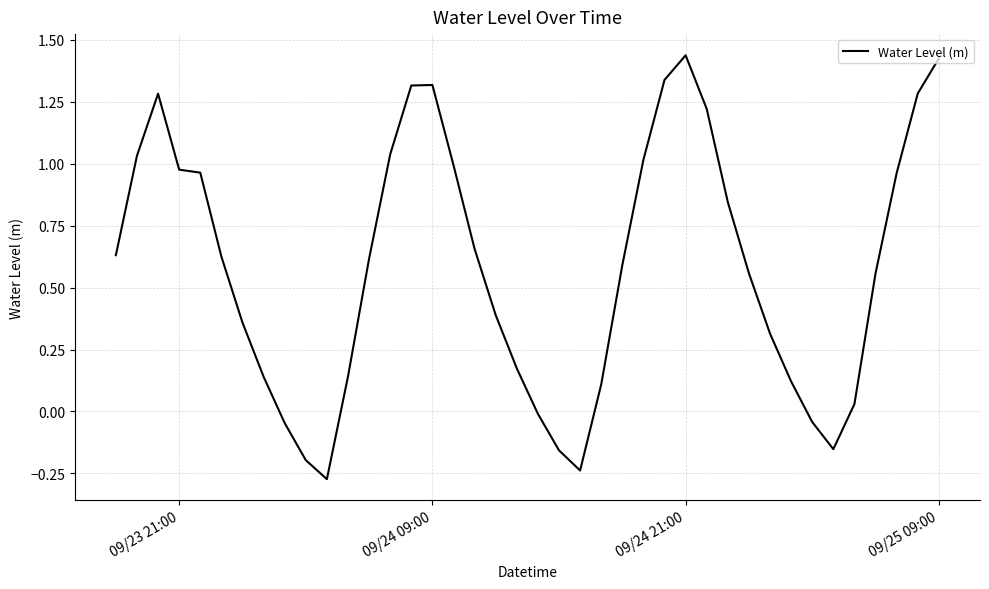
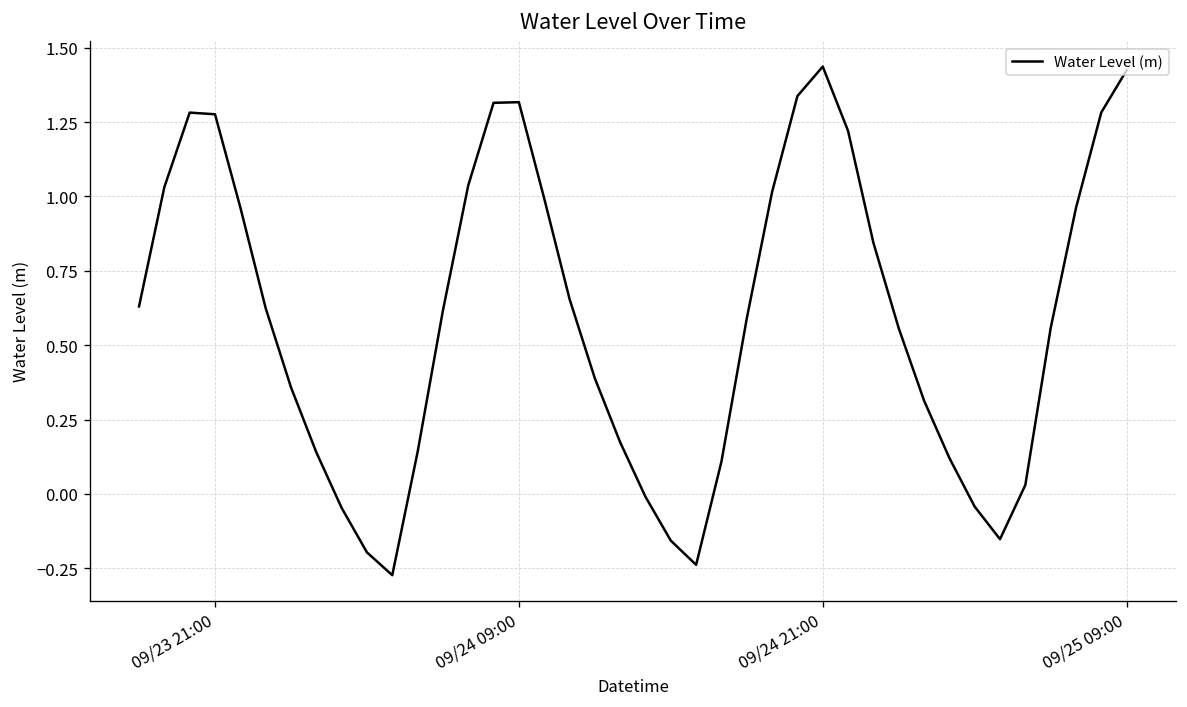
09/23 21:00: 0.98 -> 1.28
